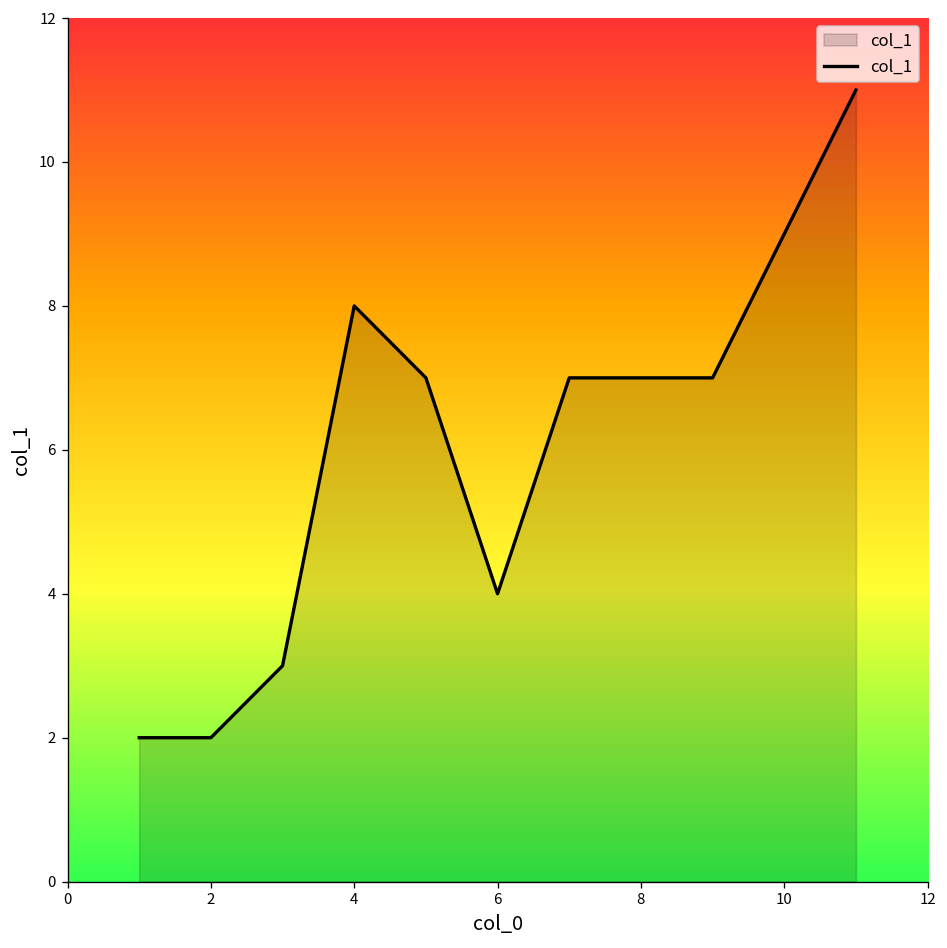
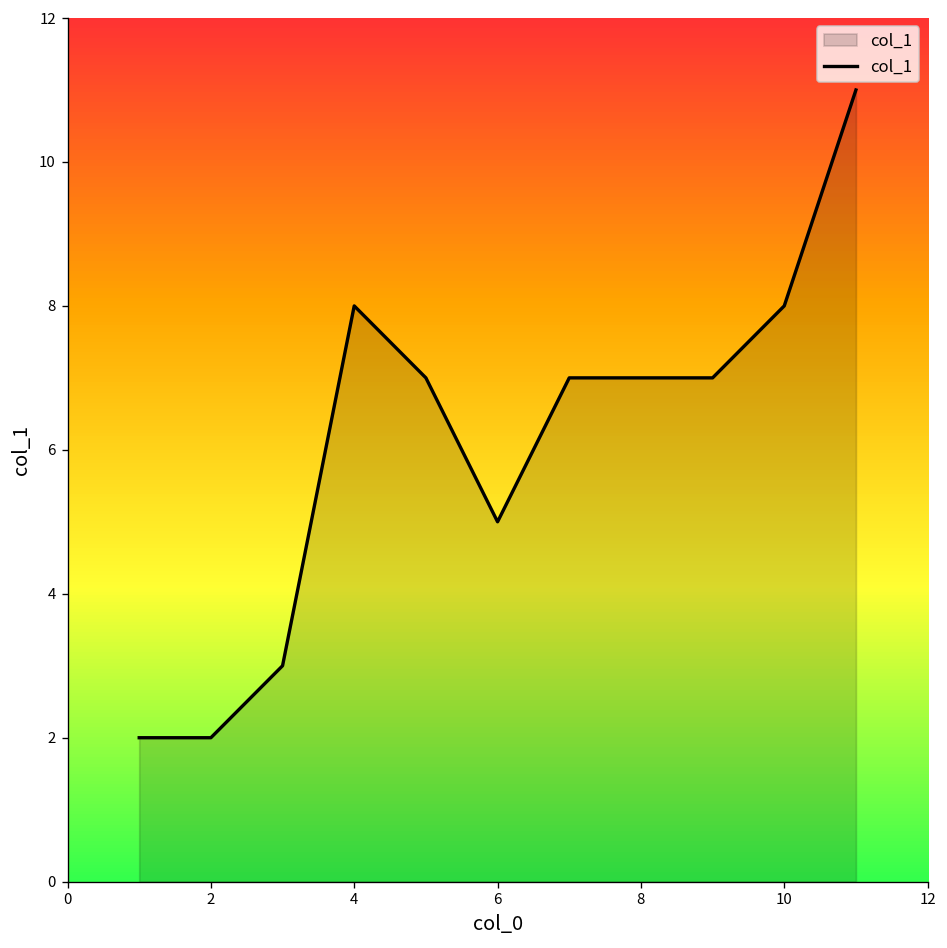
6: 4 -> 5
10: 9 -> 8
